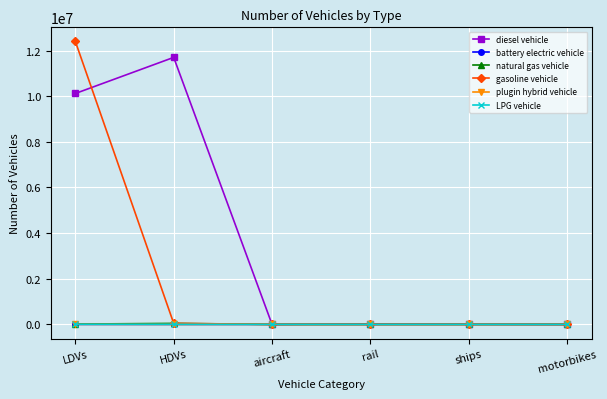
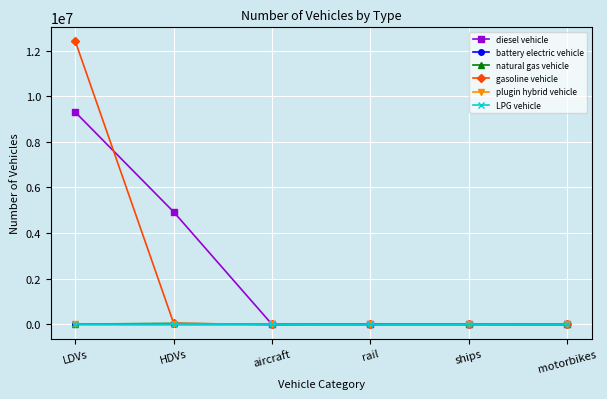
diesel vehicle, LDVs: 10100000 -> 9300000
diesel vehicle, HDVs: 11700000 -> 4900000
